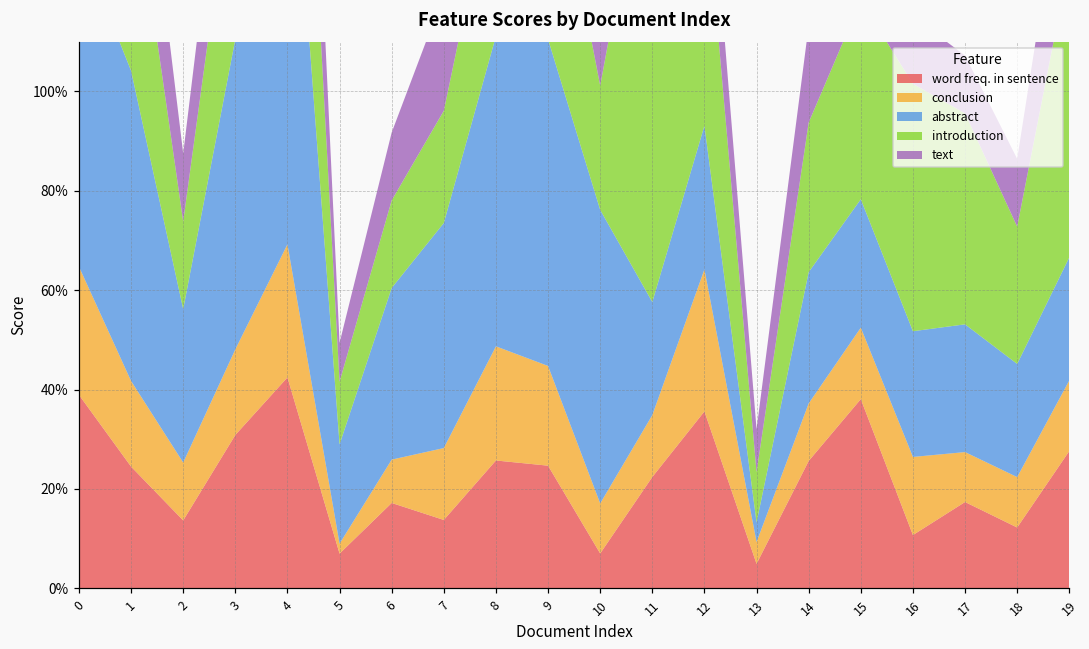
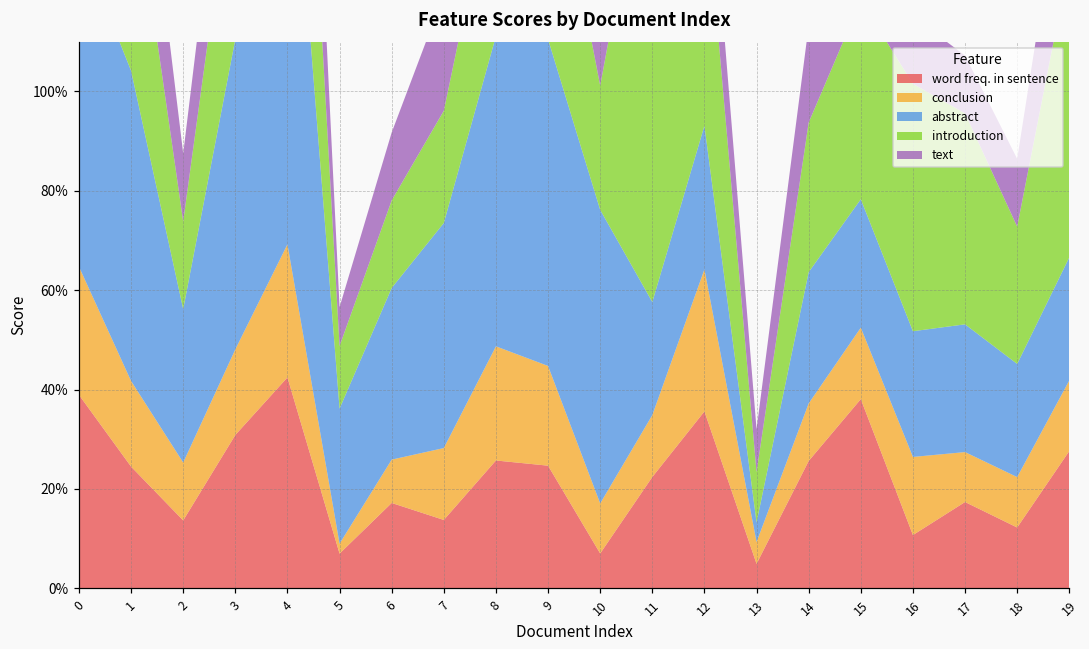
abstract, 5: 20% -> 27%
